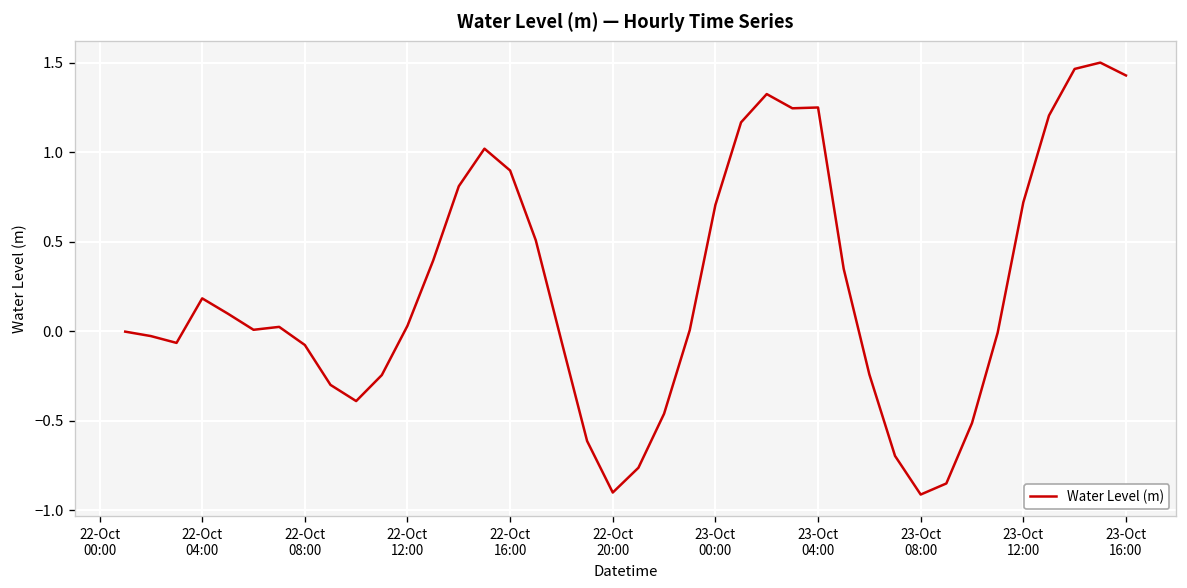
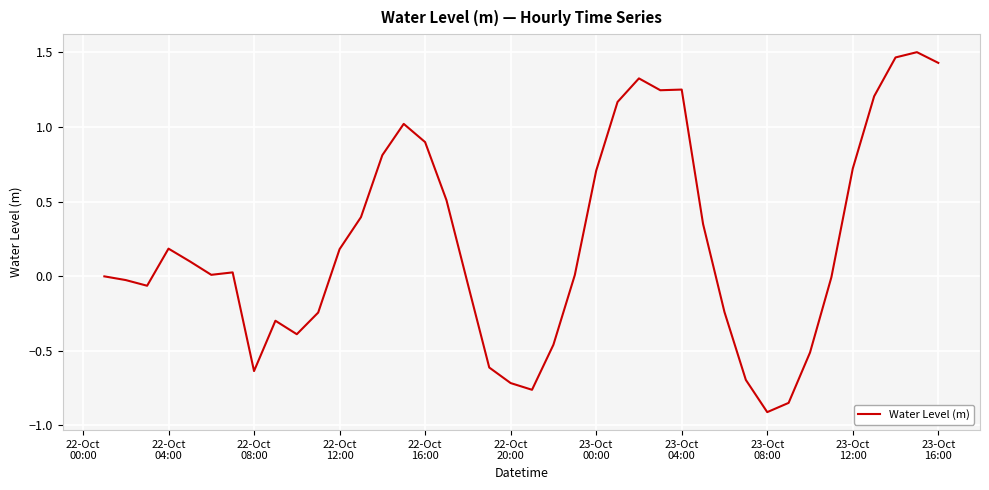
22-Oct 08:00: -0.08 -> -0.64
22-Oct 12:00: 0.03 -> 0.18
22-Oct 20:00: -0.90 -> -0.72
